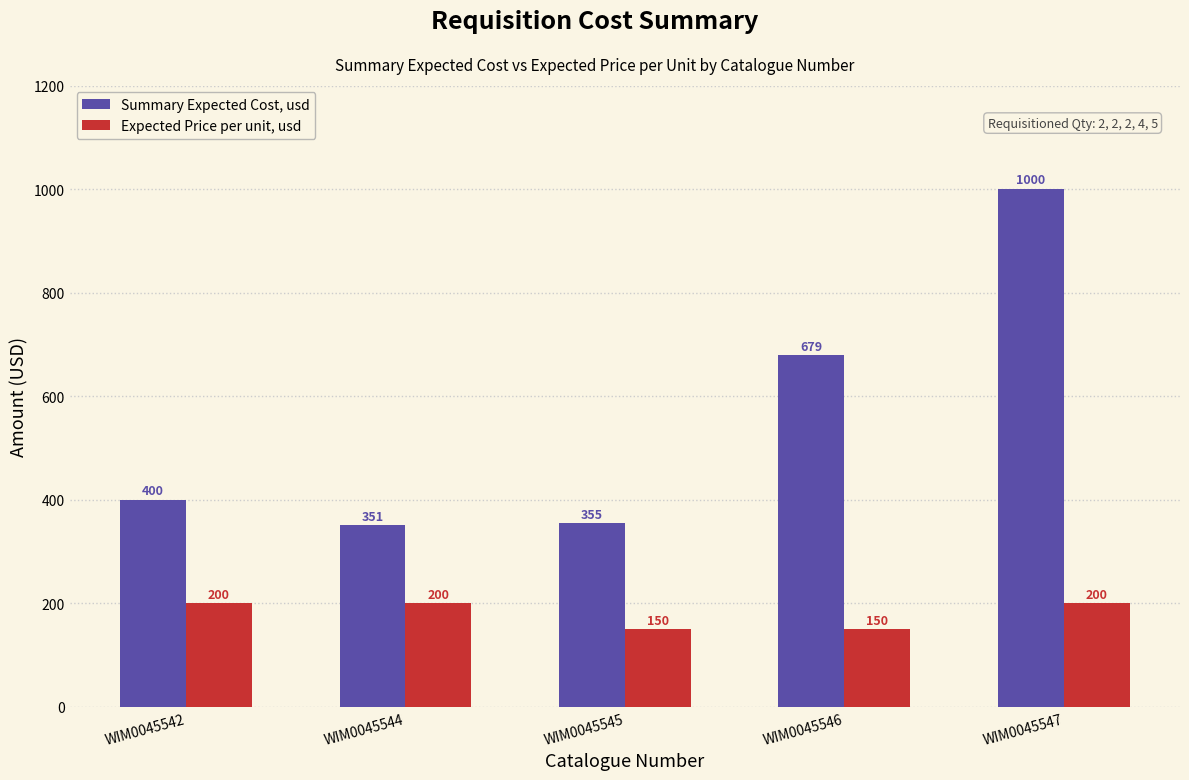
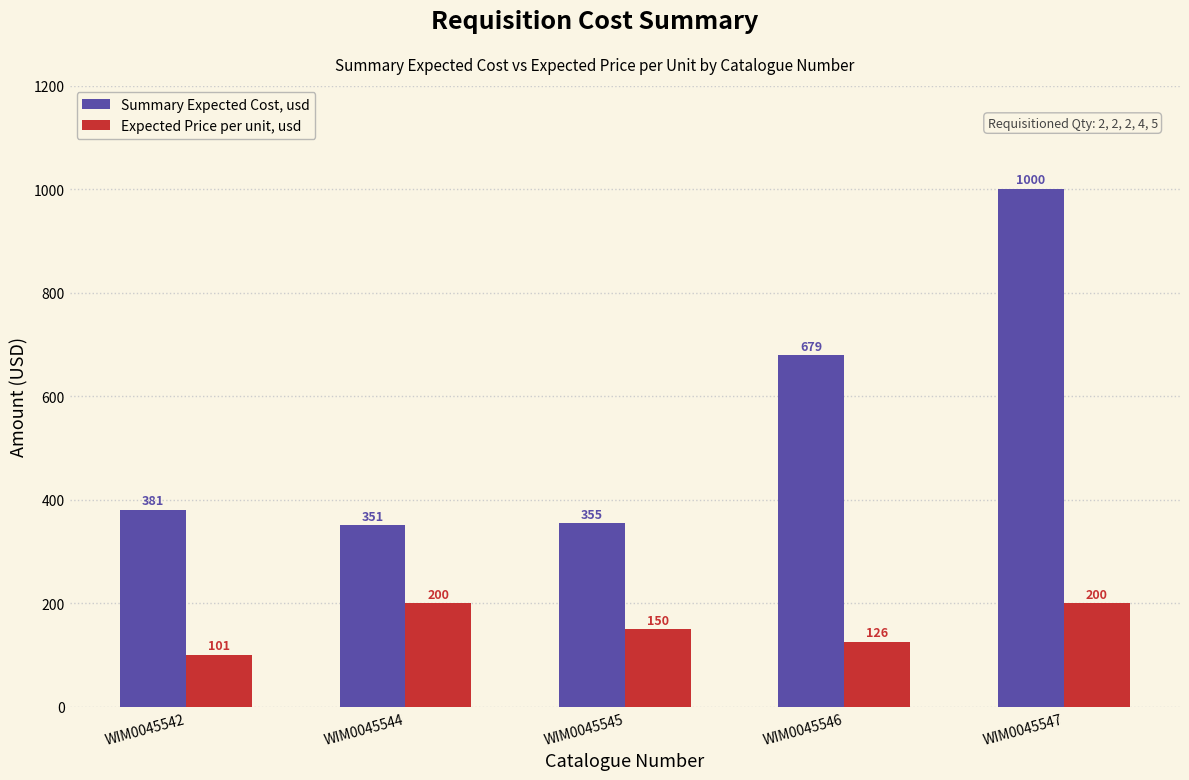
Summary Expected Cost, usd, WIM0045542: 400 -> 381
Expected Price per unit, usd, WIM0045542: 200 -> 101
Expected Price per unit, usd, WIM0045546: 150 -> 126
